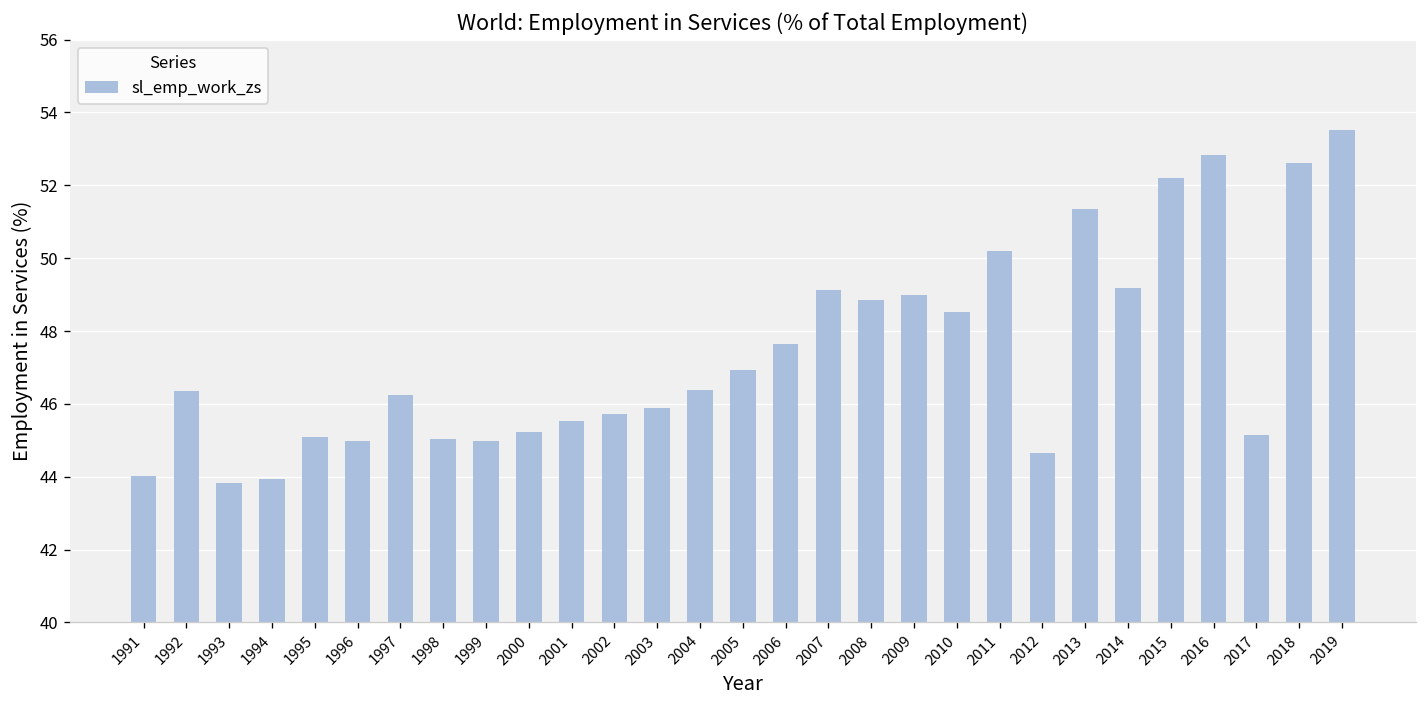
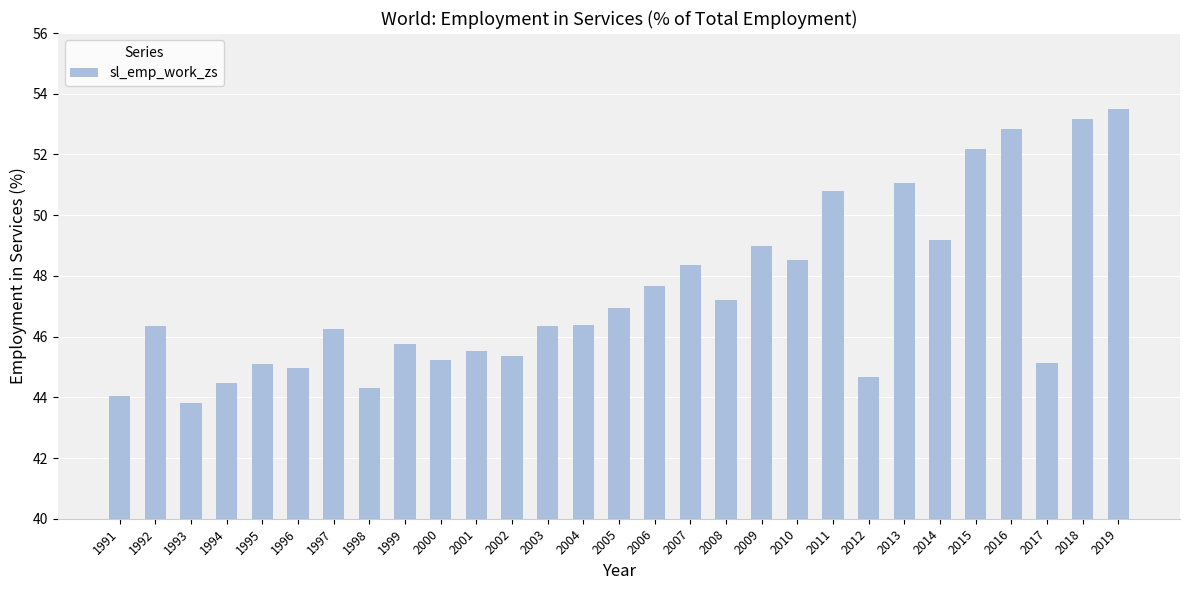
1994: 43.9 -> 44.5
1998: 45.0 -> 44.3
1999: 45.0 -> 45.7
2002: 45.7 -> 45.4
2003: 45.9 -> 46.4
2007: 49.1 -> 48.4
2008: 48.8 -> 47.2
2011: 50.2 -> 50.8
2013: 51.4 -> 51.1
2018: 52.6 -> 53.2
